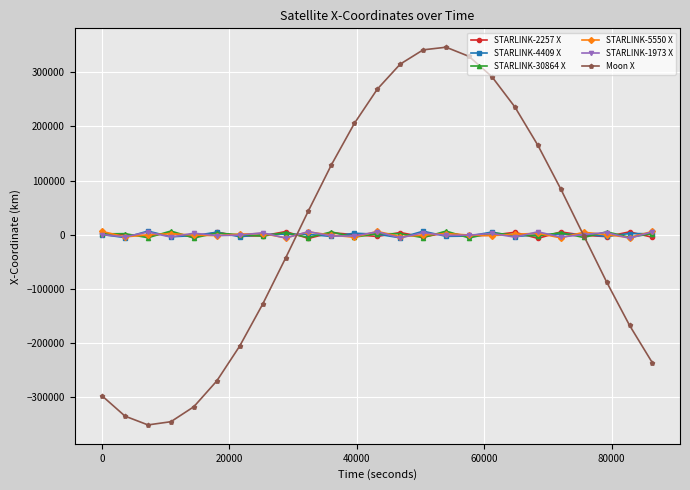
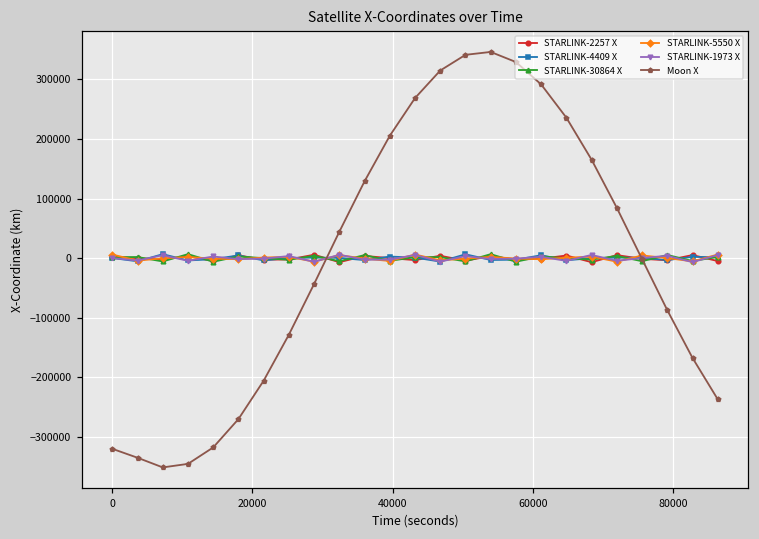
Moon X, 0: -300000 -> -320000
